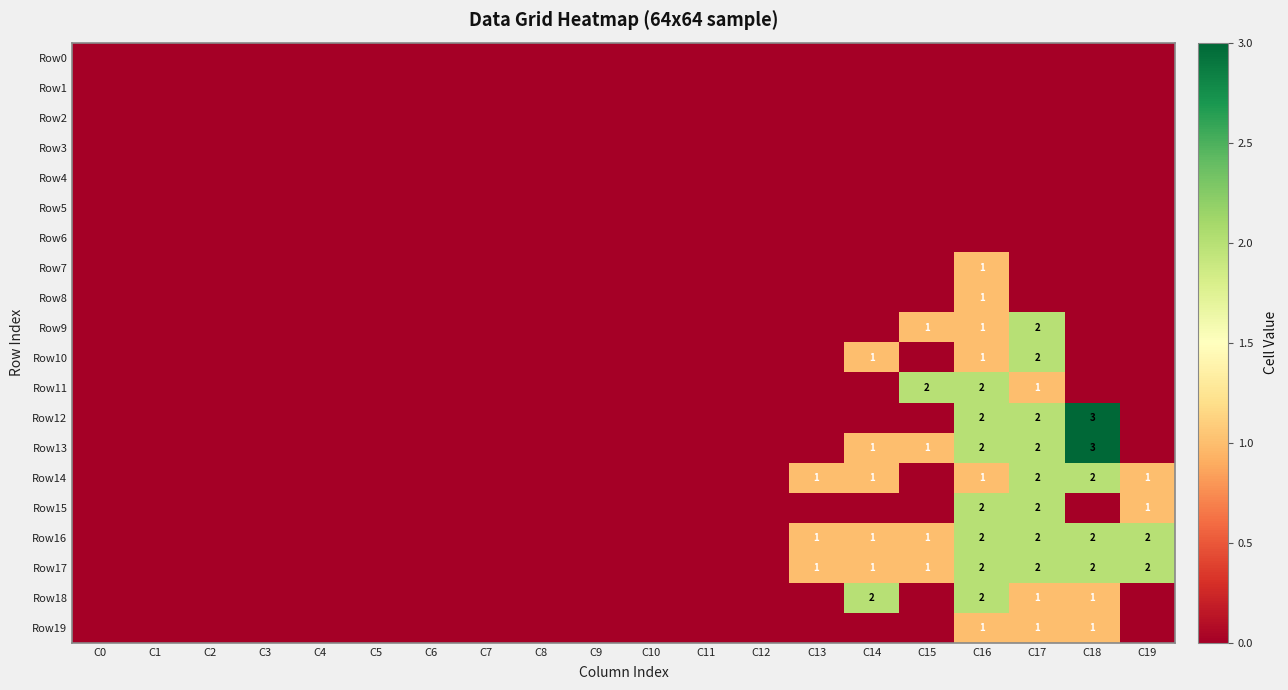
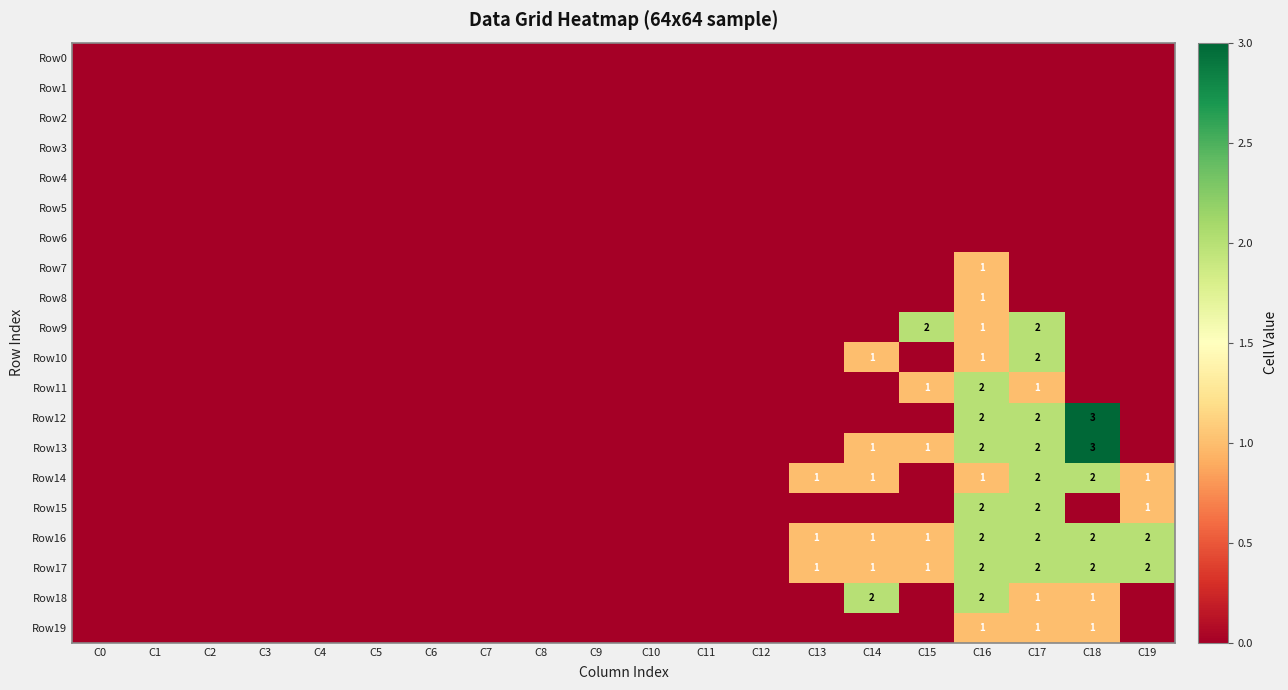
Row9, C15: 1 -> 2
Row11, C15: 2 -> 1
